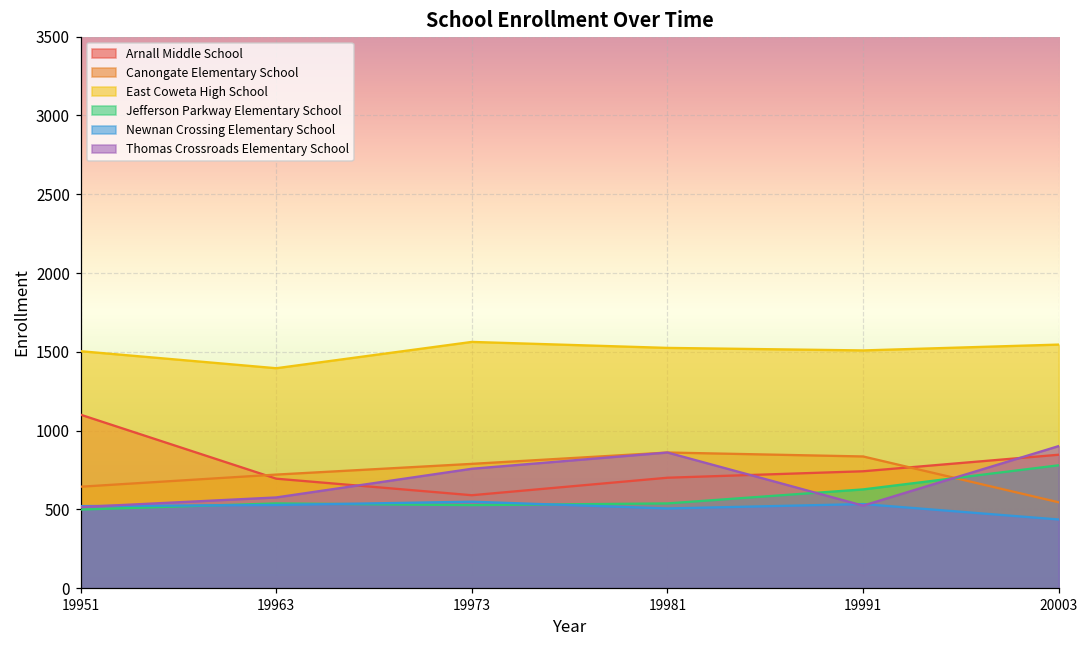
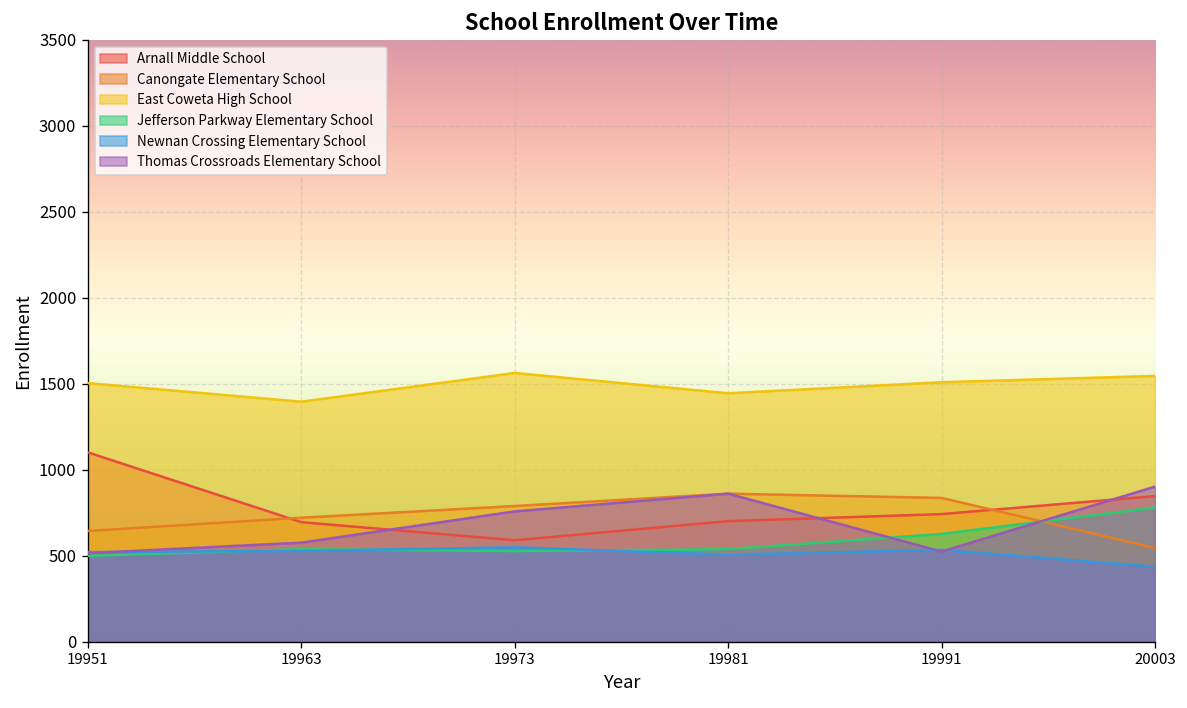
East Coweta High School, 19981: 1530 -> 1450
